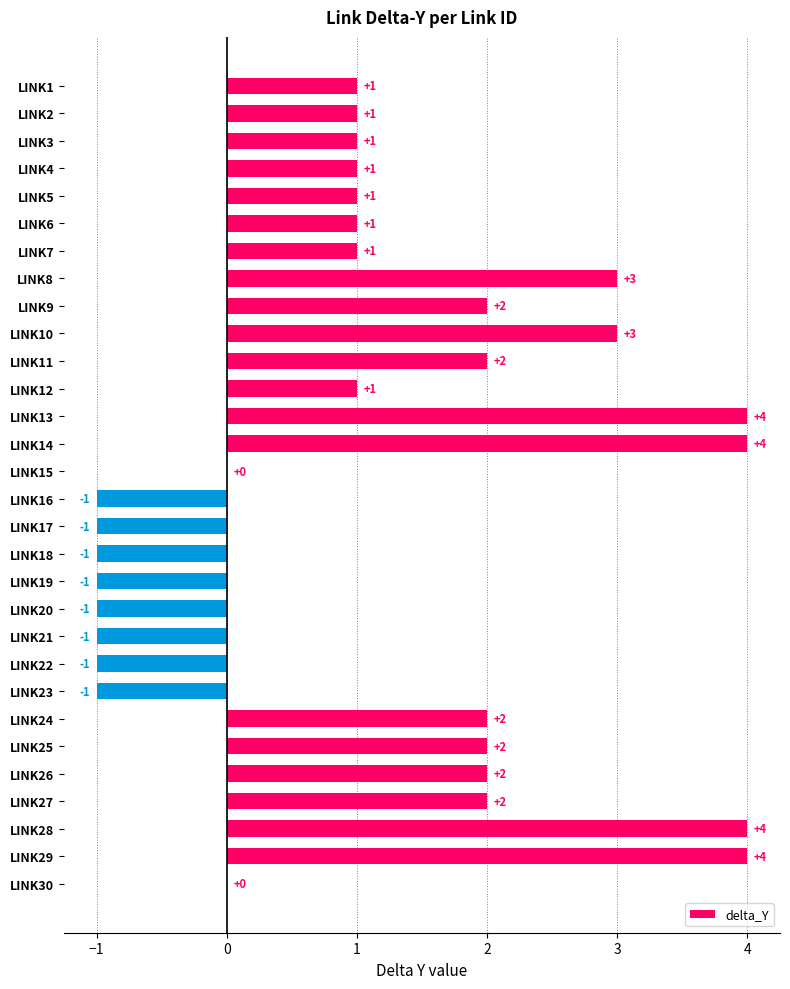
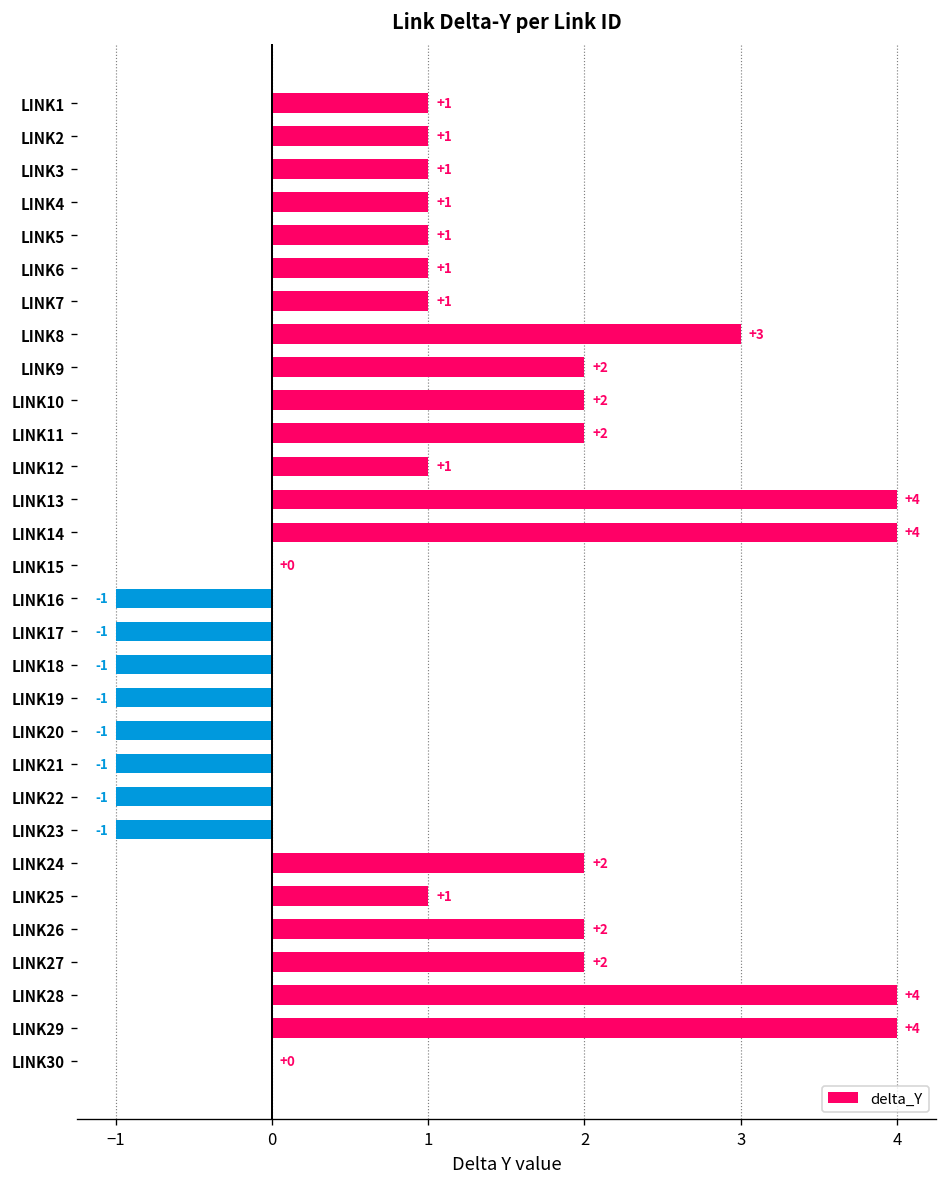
LINK10: +3 -> +2
LINK25: +2 -> +1
